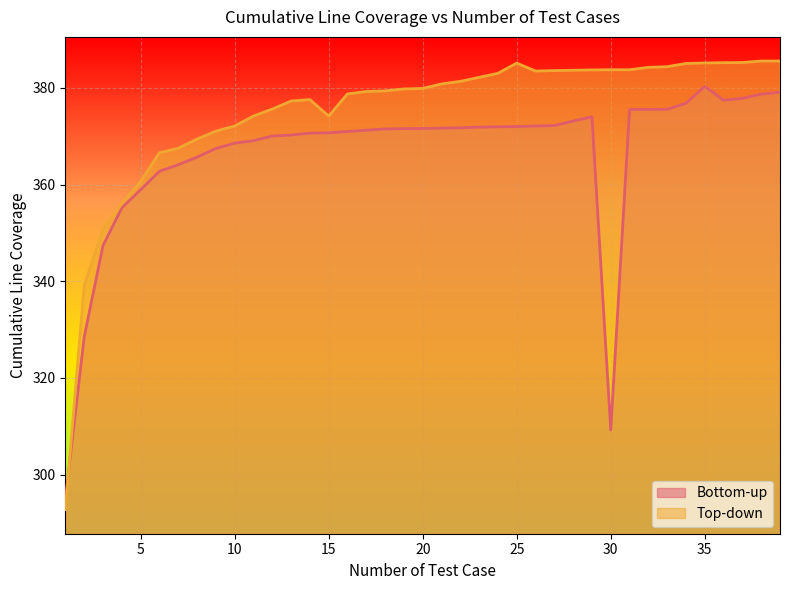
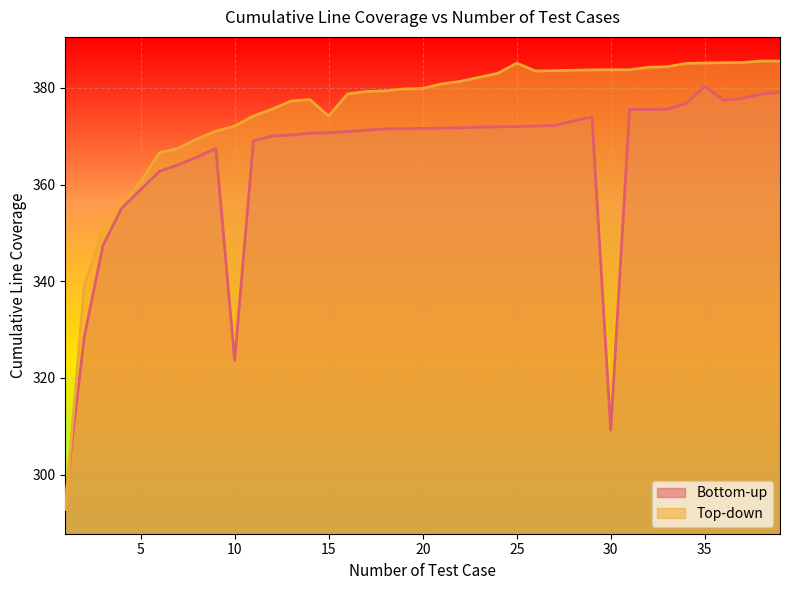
Bottom-up, 10: 369 -> 324
